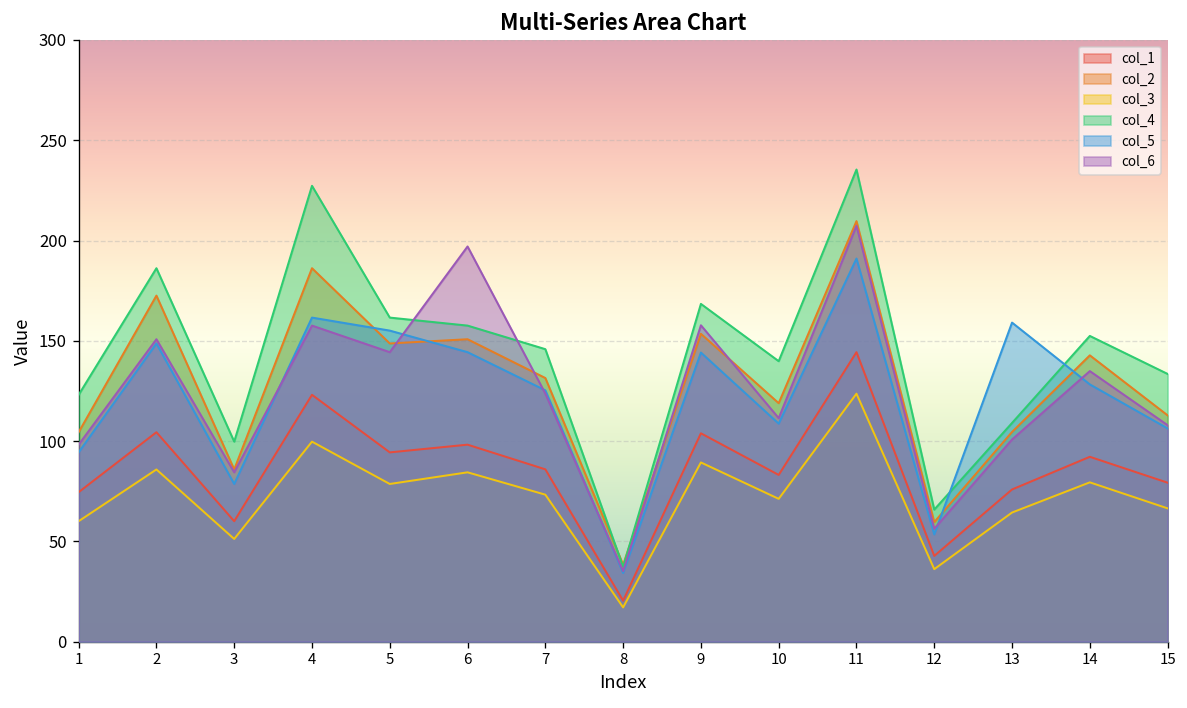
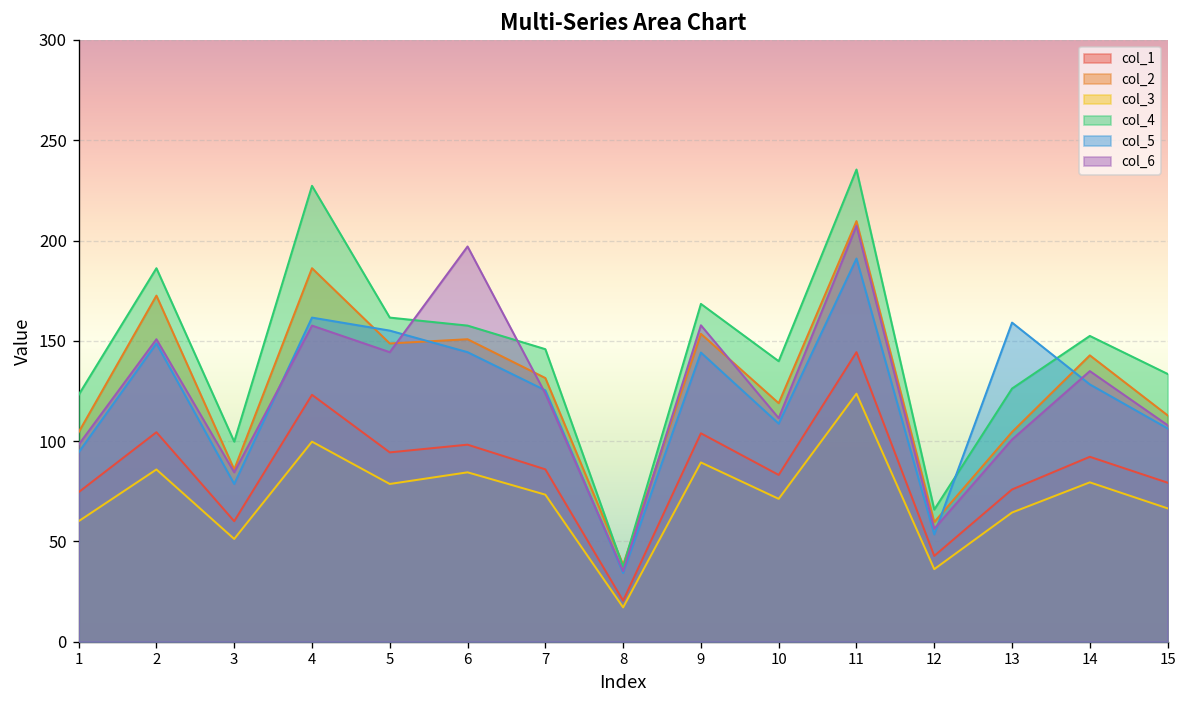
col_4, 13: 109 -> 126
